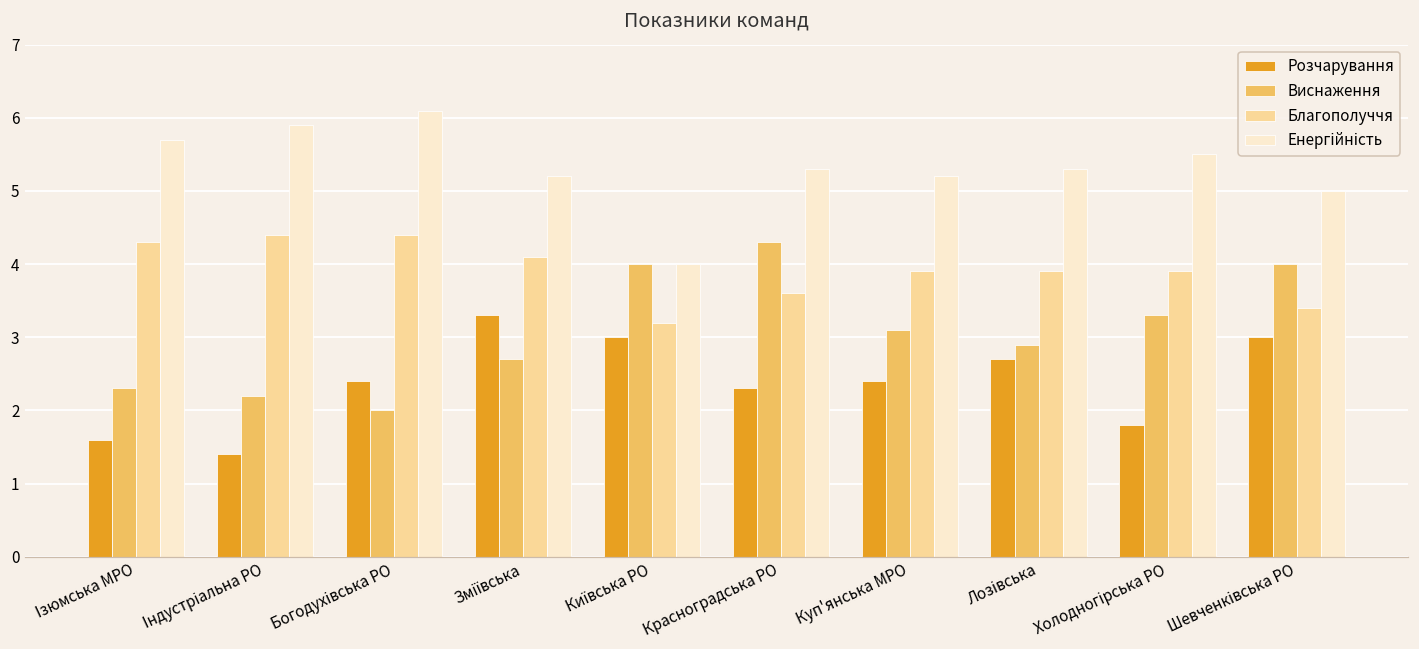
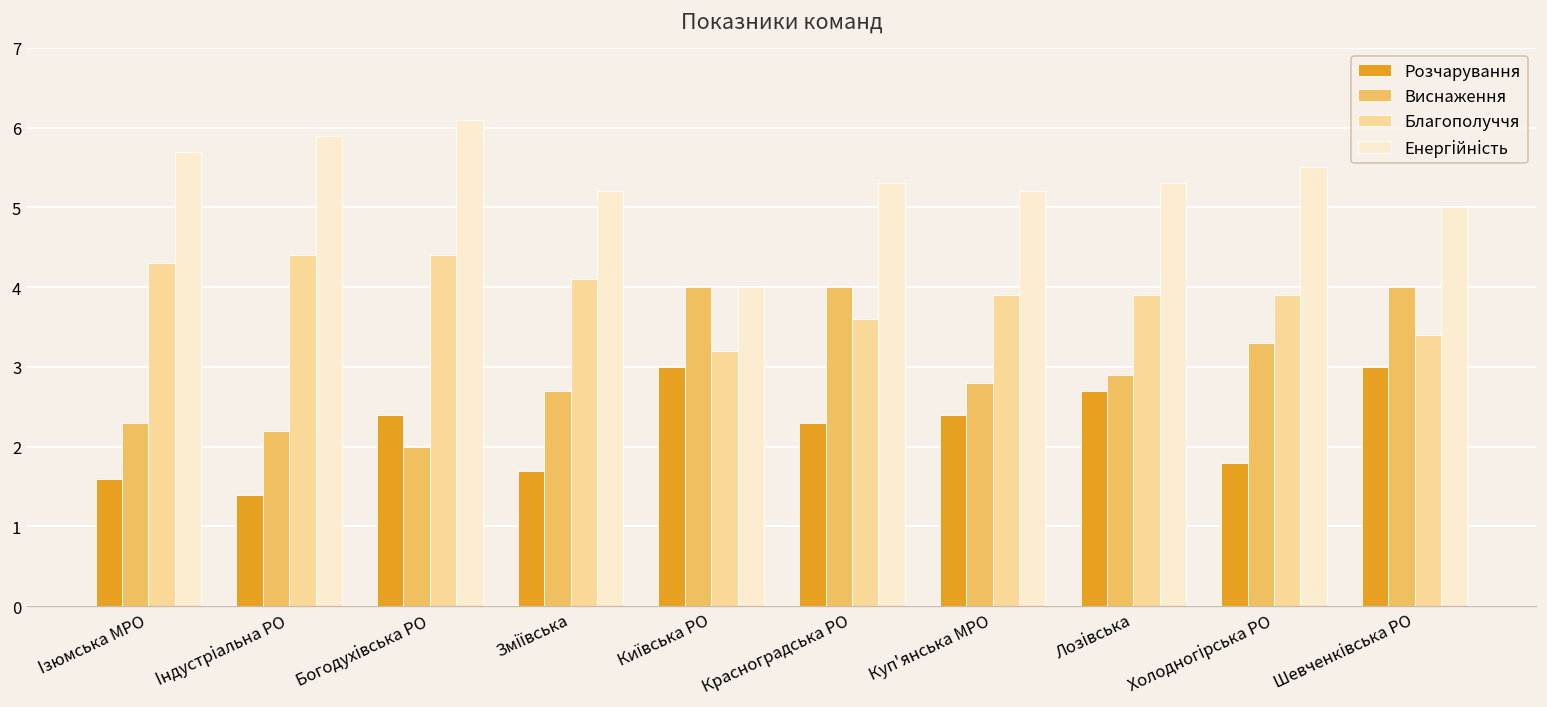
Розчарування, Зміївська: 3.3 -> 1.7
Виснаження, Красноградська РО: 4.3 -> 4.0
Виснаження, Куп'янська МРО: 3.1 -> 2.8
